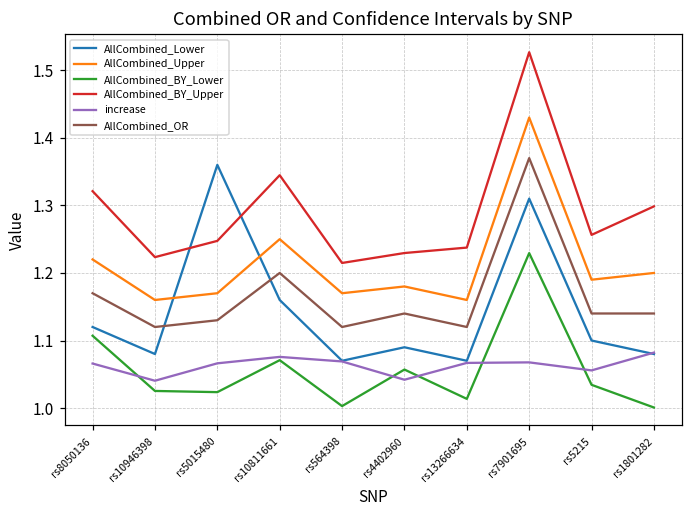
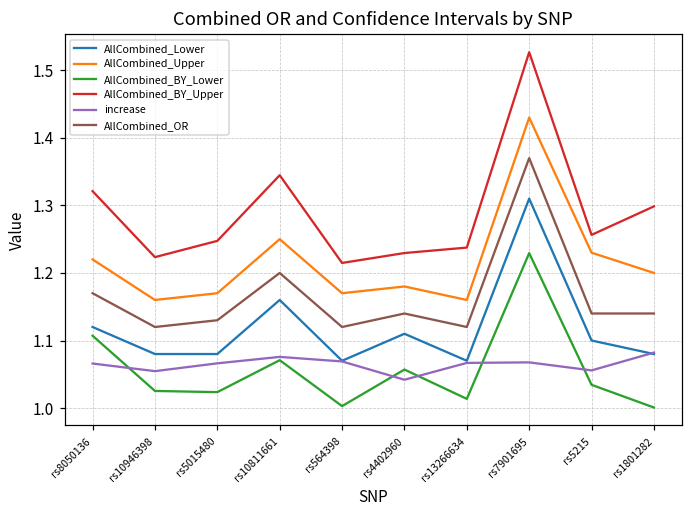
increase, rs10946398: 1.04 -> 1.05
AllCombined_Lower, rs5015480: 1.36 -> 1.08
AllCombined_Lower, rs4402960: 1.09 -> 1.11
AllCombined_Upper, rs5215: 1.19 -> 1.23
